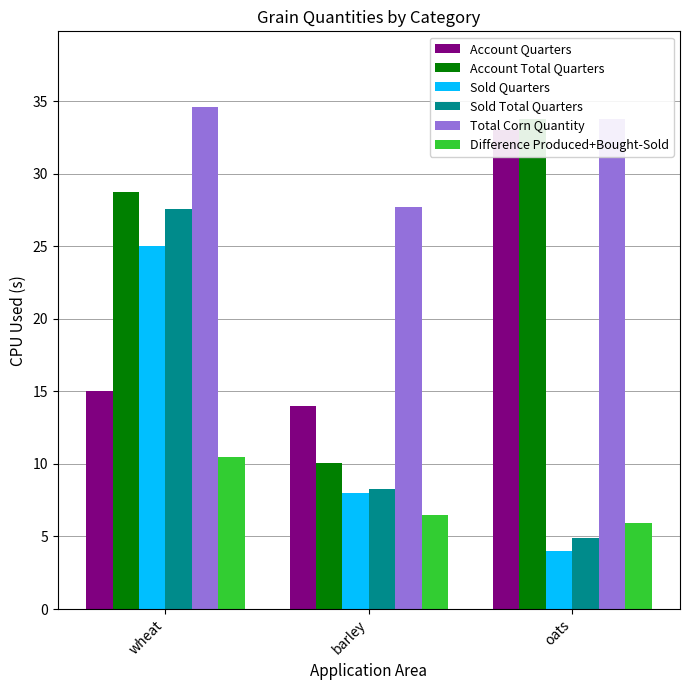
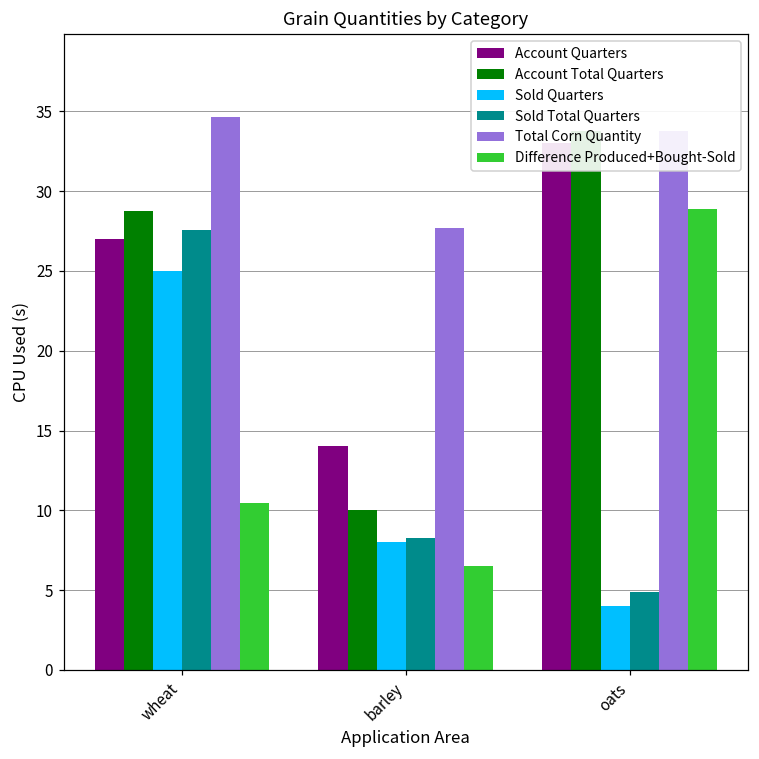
Account Quarters, wheat: 15 -> 27
Difference Produced+Bought-Sold, oats: 5.9 -> 28.9
